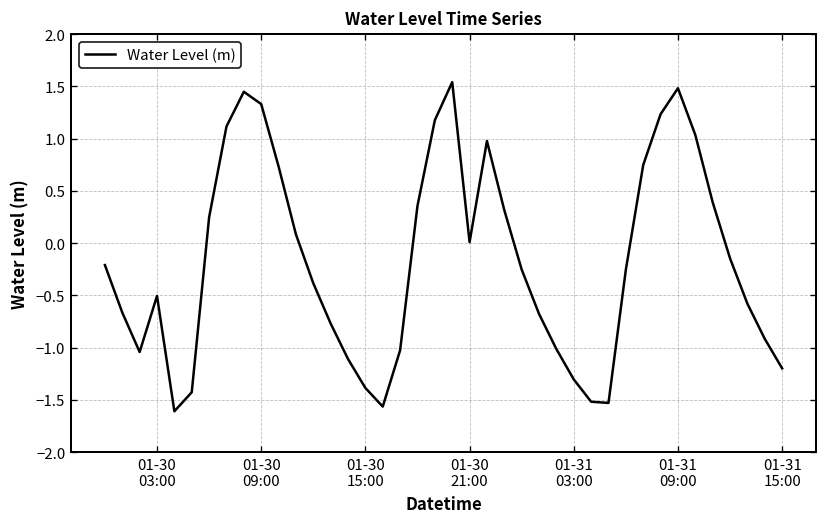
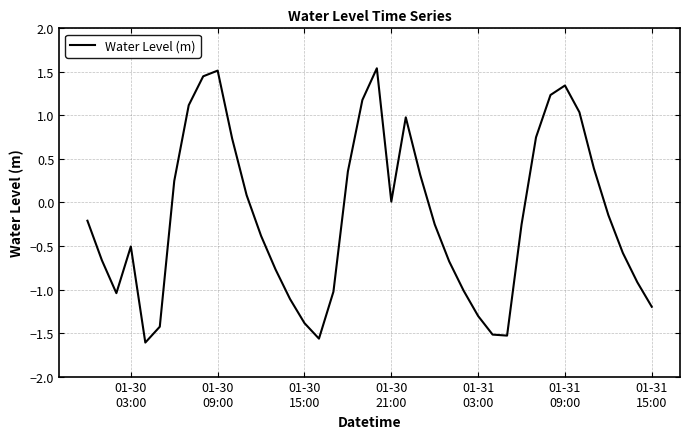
01-30 09:00: 1.3 -> 1.5
01-31 09:00: 1.5 -> 1.3
